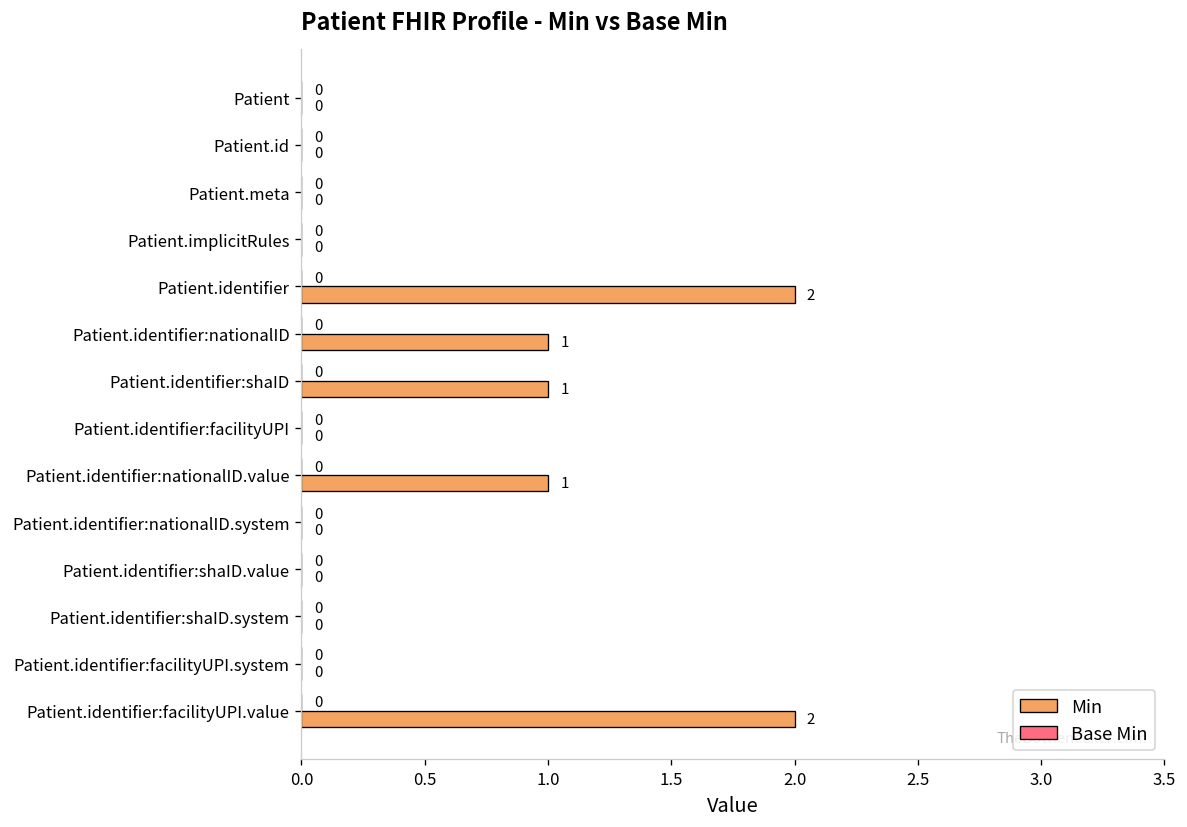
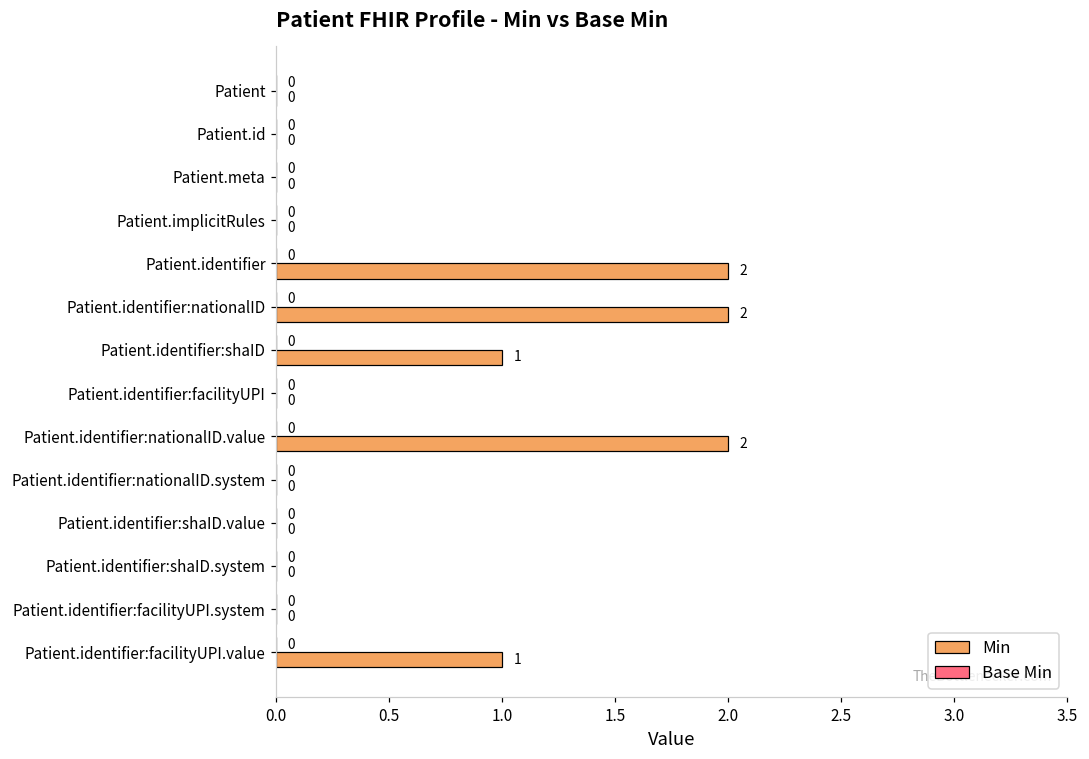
Min, Patient.identifier:nationalID: 1 -> 2
Min, Patient.identifier:nationalID.value: 1 -> 2
Min, Patient.identifier:facilityUPI.value: 2 -> 1
